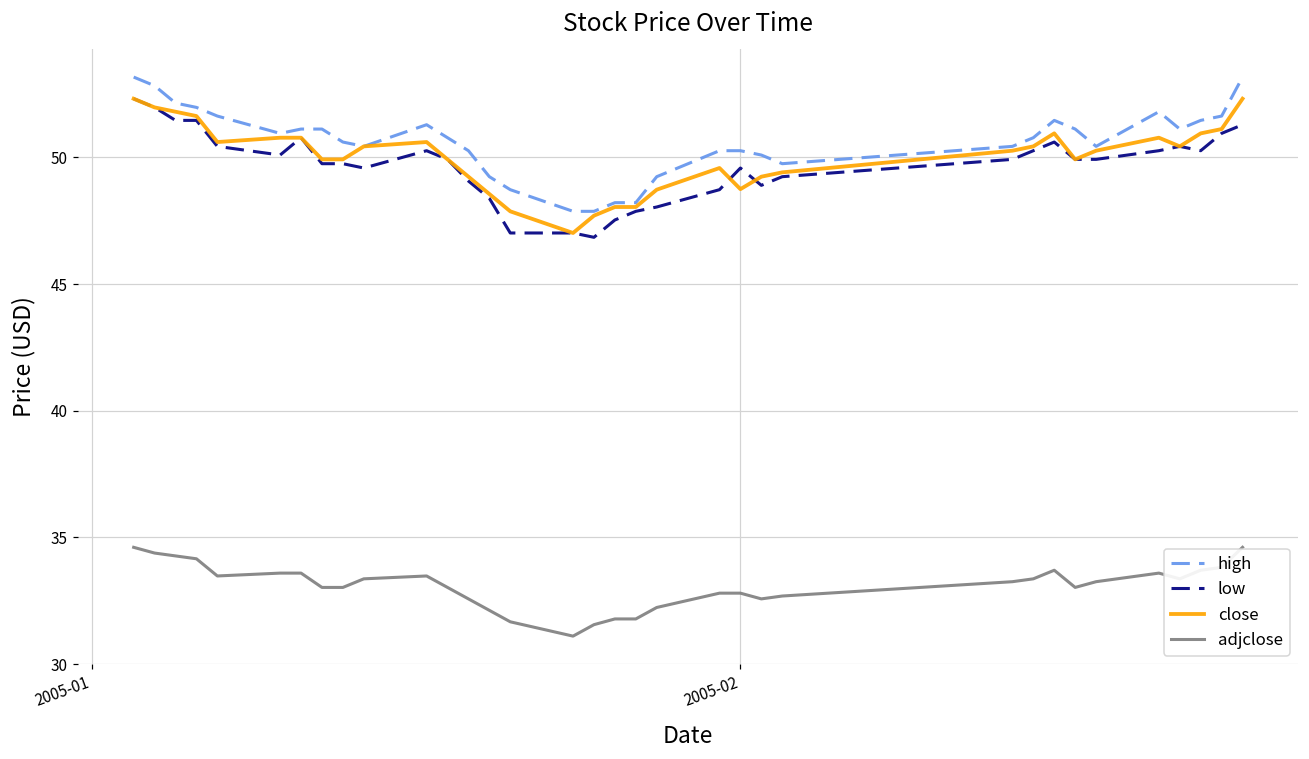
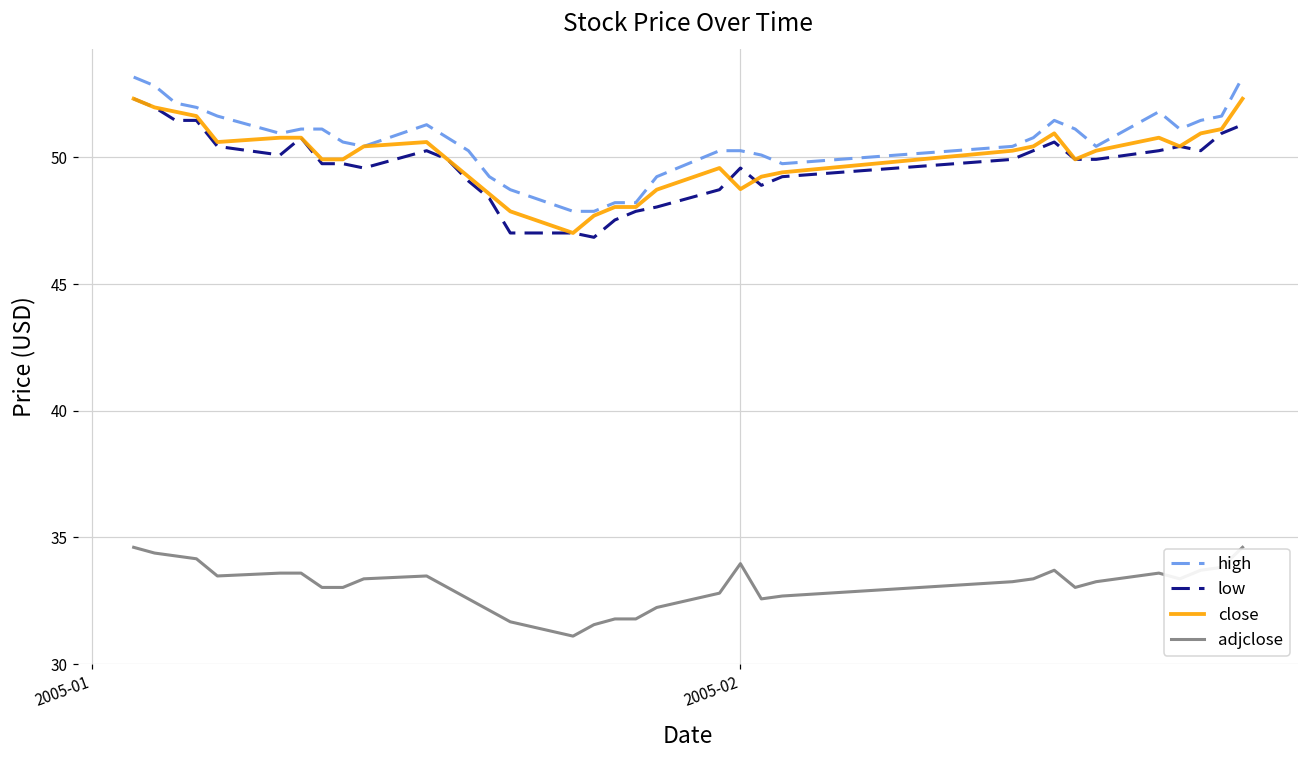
adjclose, 2005-02: 32.8 -> 34.0
